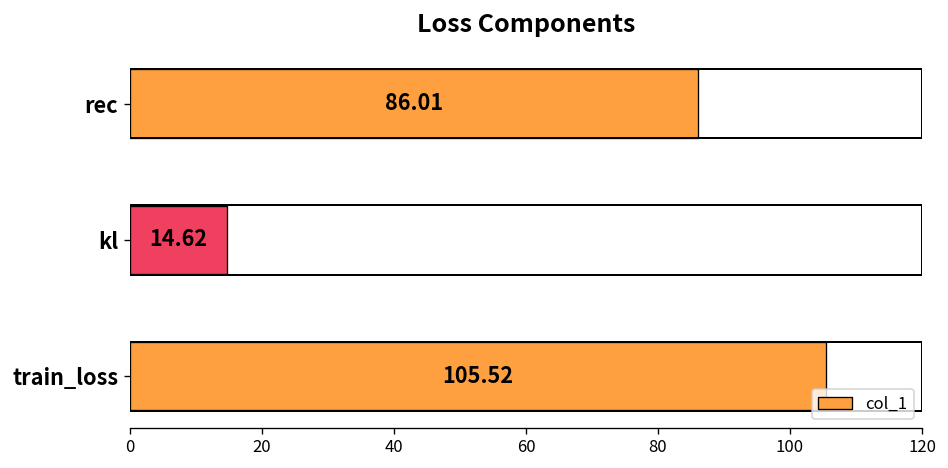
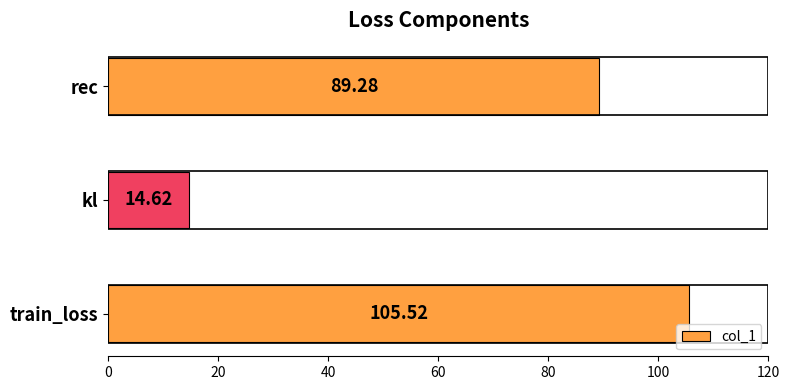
rec: 86.01 -> 89.28
